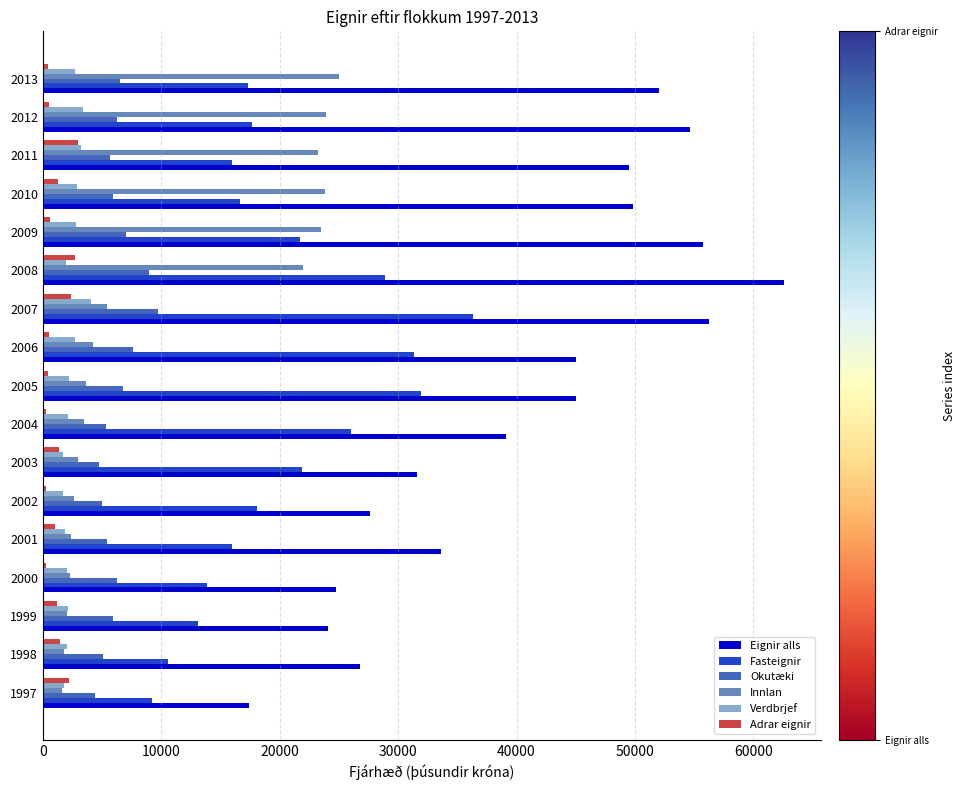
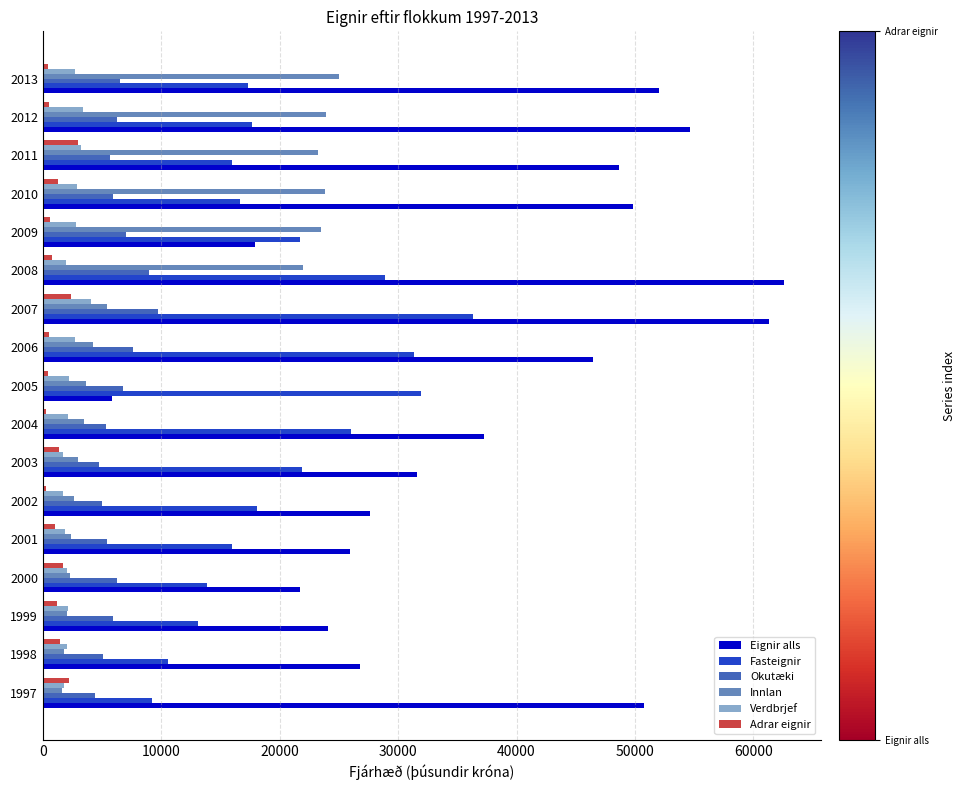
Eignir alls, 2011: 49500 -> 48600
Eignir alls, 2009: 55800 -> 17900
Adrar eignir, 2008: 2700 -> 800
Eignir alls, 2007: 56300 -> 61300
Eignir alls, 2006: 45000 -> 46500
Eignir alls, 2005: 45000 -> 5900
Eignir alls, 2004: 39100 -> 37300
Eignir alls, 2001: 33600 -> 25900
Adrar eignir, 2000: 300 -> 1700
Eignir alls, 2000: 24700 -> 21700
Eignir alls, 1997: 17400 -> 50700
